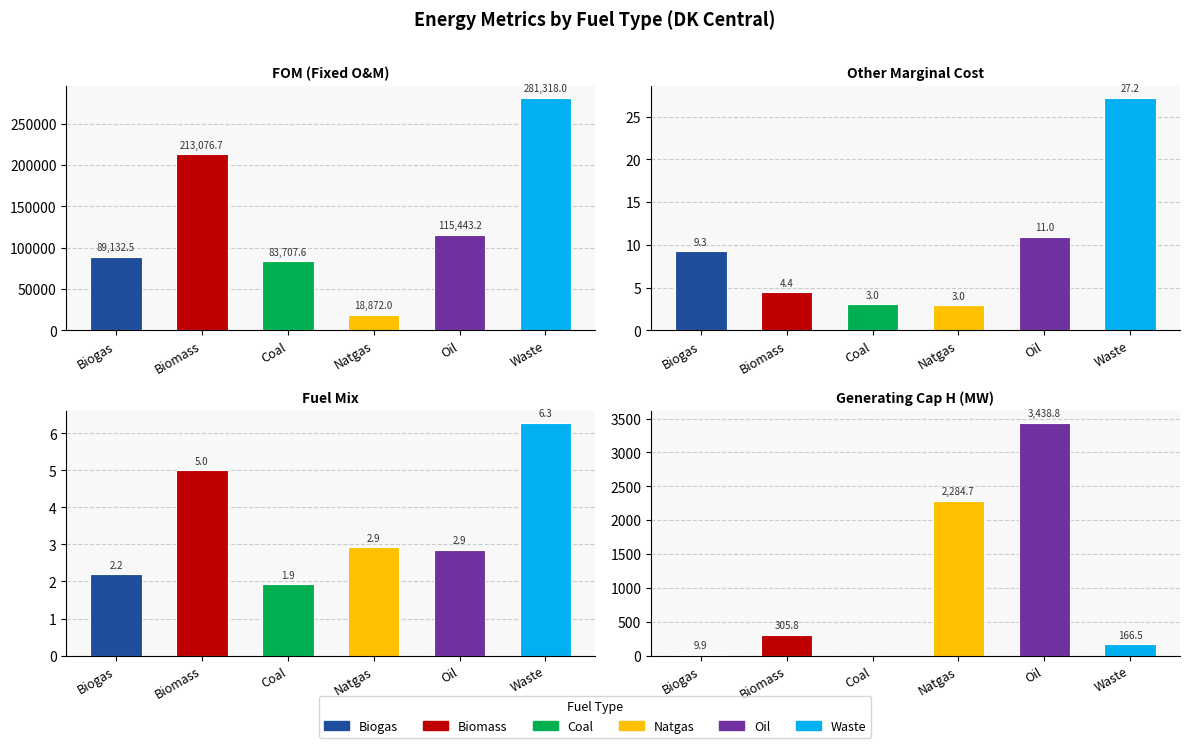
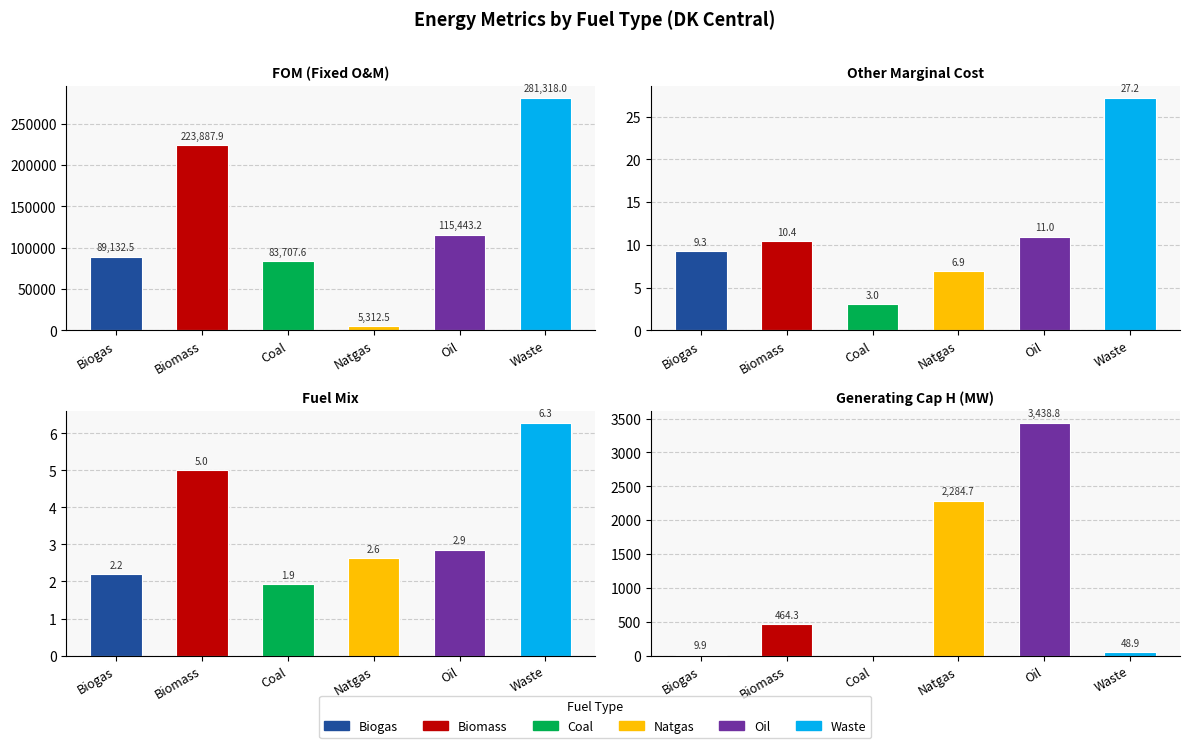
FOM (Fixed O&M), Biomass: 213,076.7 -> 223,887.9
FOM (Fixed O&M), Natgas: 18,872.0 -> 5,312.5
Other Marginal Cost, Biomass: 4.4 -> 10.4
Other Marginal Cost, Natgas: 3.0 -> 6.9
Fuel Mix, Natgas: 2.9 -> 2.6
Generating Cap H (MW), Biomass: 305.8 -> 464.3
Generating Cap H (MW), Waste: 166.5 -> 48.9
